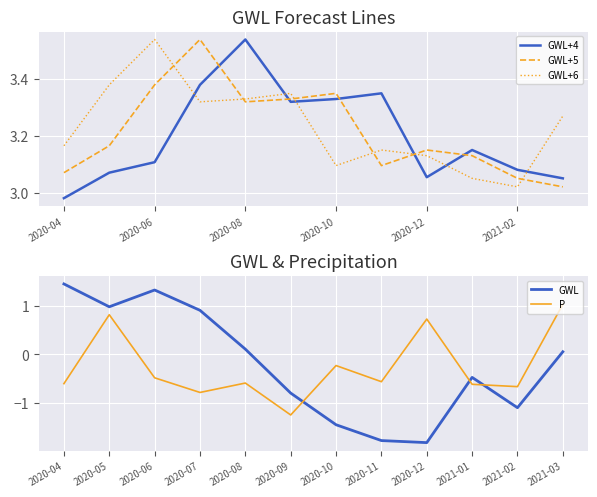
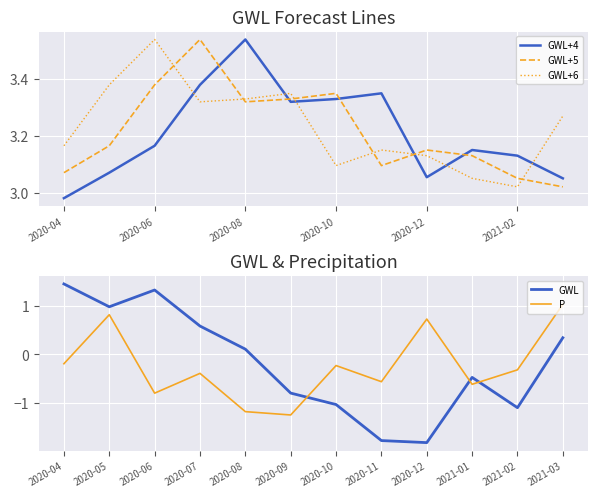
GWL Forecast Lines, GWL+4, 2020-06: 3.11 -> 3.17
GWL Forecast Lines, GWL+4, 2021-02: 3.08 -> 3.13
GWL & Precipitation, P, 2020-04: -0.6 -> -0.2
GWL & Precipitation, P, 2020-06: -0.5 -> -0.8
GWL & Precipitation, GWL, 2020-07: 0.9 -> 0.6
GWL & Precipitation, P, 2020-07: -0.8 -> -0.4
GWL & Precipitation, P, 2020-08: -0.6 -> -1.2
GWL & Precipitation, GWL, 2020-10: -1.5 -> -1.0
GWL & Precipitation, P, 2021-02: -0.7 -> -0.3
GWL & Precipitation, GWL, 2021-03: 0.1 -> 0.3
